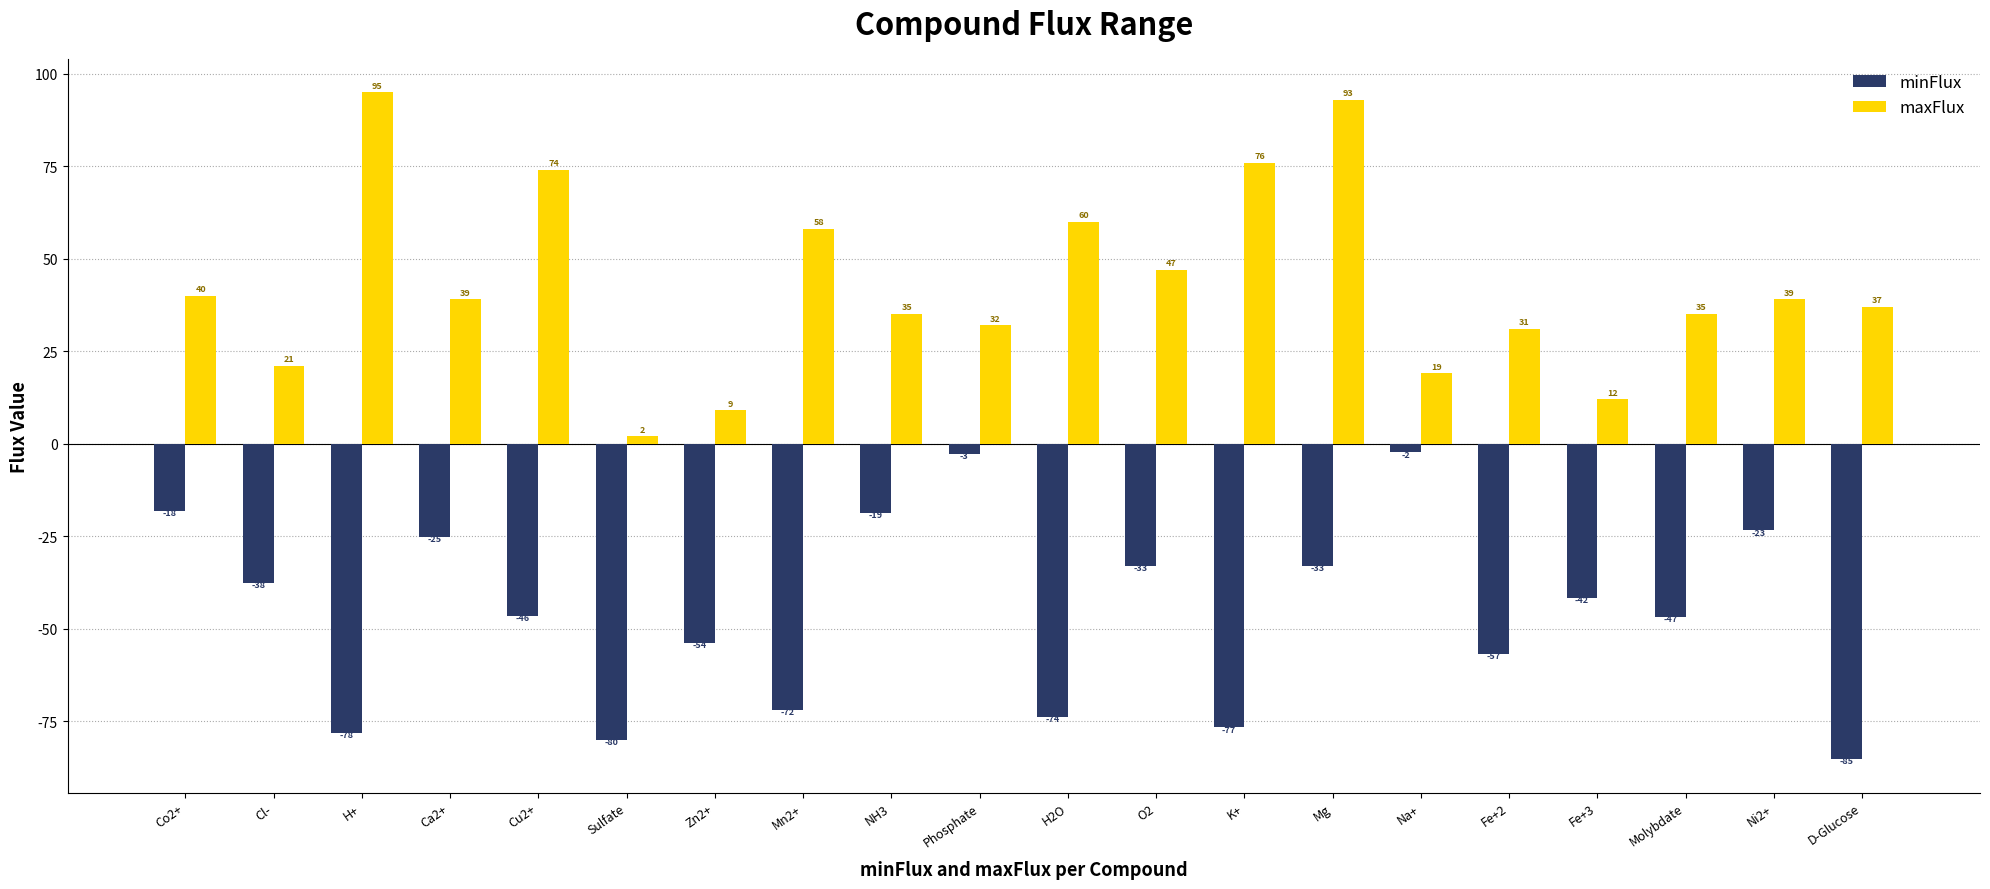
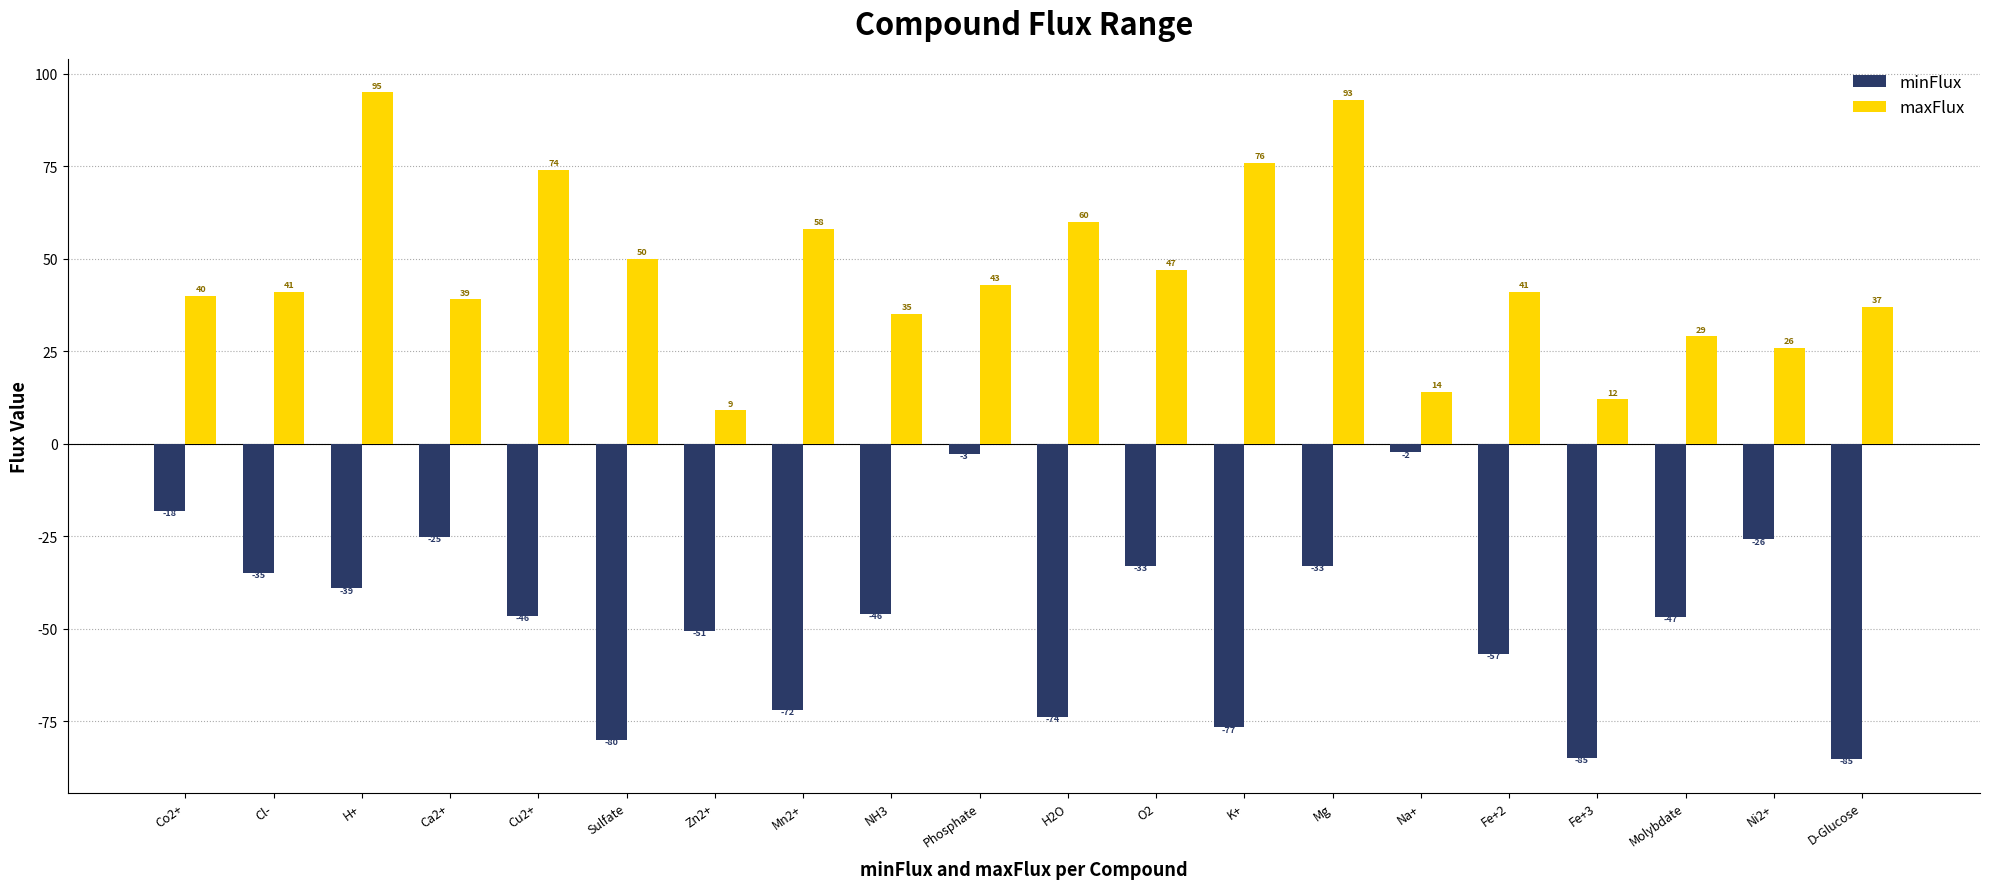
minFlux, Cl-: -38 -> -35
maxFlux, Cl-: 21 -> 41
minFlux, H+: -78 -> -39
maxFlux, Sulfate: 2 -> 50
minFlux, Zn2+: -54 -> -51
minFlux, NH3: -19 -> -46
maxFlux, Phosphate: 32 -> 43
maxFlux, Na+: 19 -> 14
maxFlux, Fe+2: 31 -> 41
minFlux, Fe+3: -42 -> -85
maxFlux, Molybdate: 35 -> 29
minFlux, Ni2+: -23 -> -26
maxFlux, Ni2+: 39 -> 26
